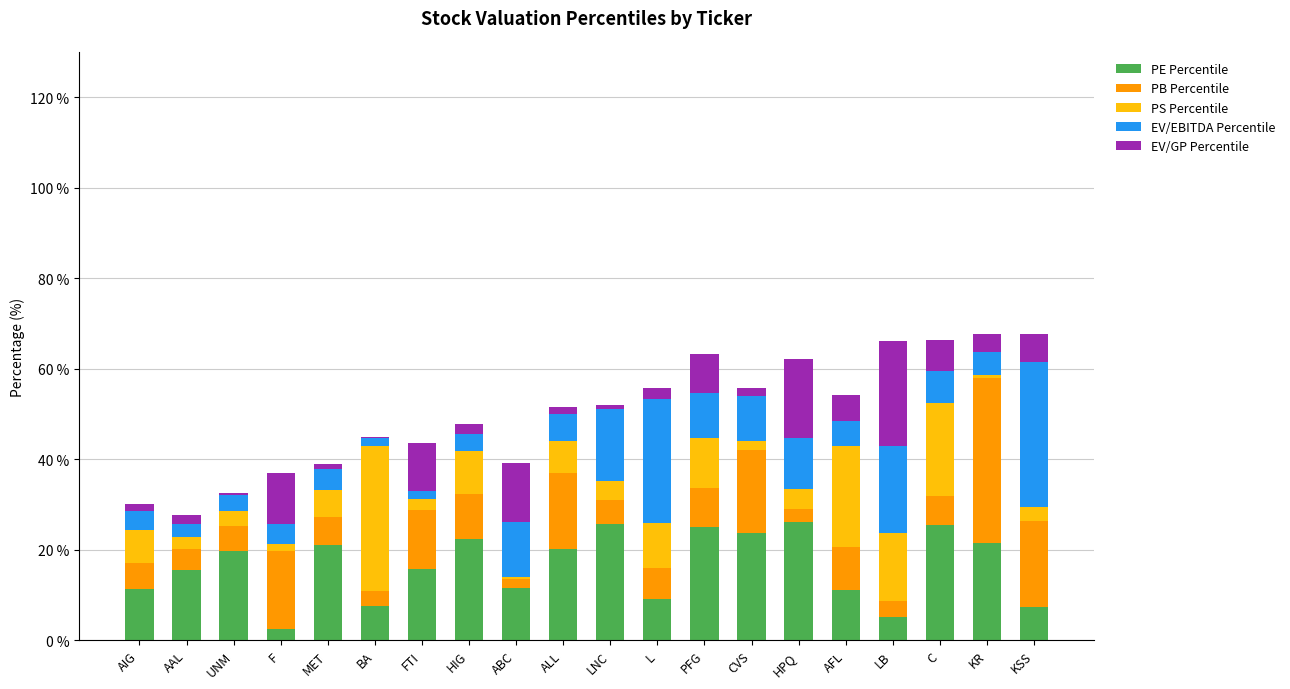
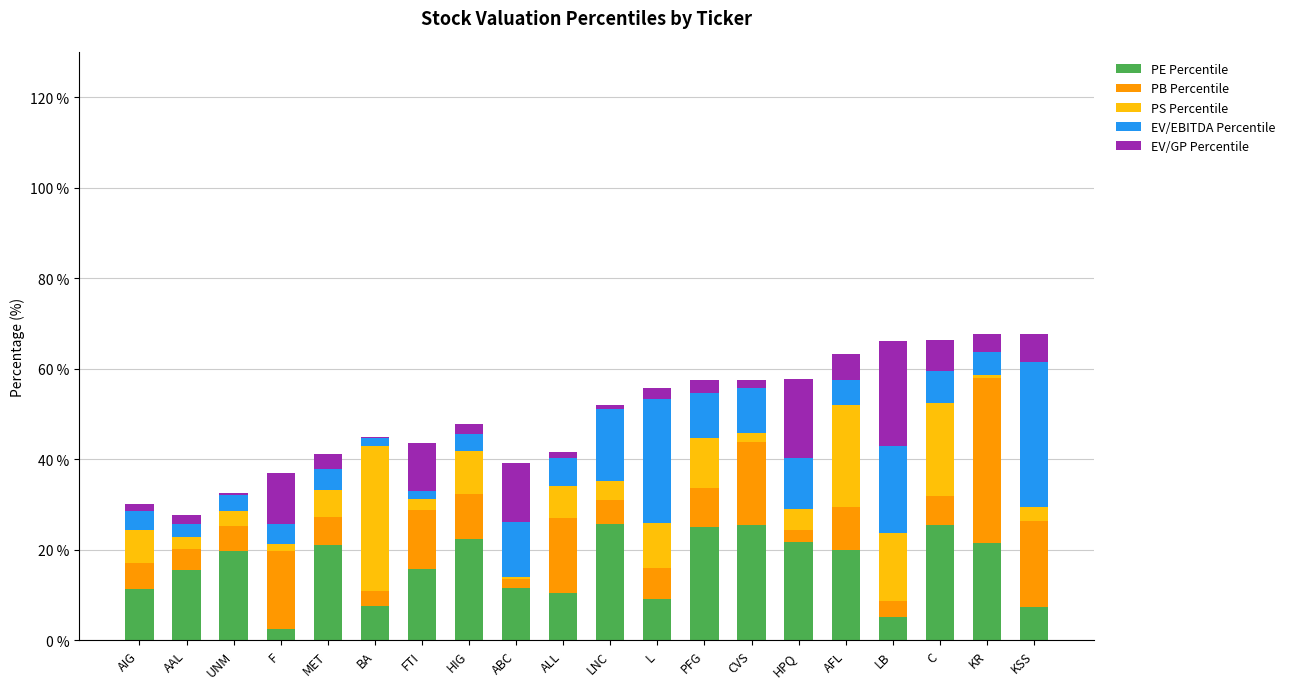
EV/GP Percentile, MET: 1 % -> 3 %
PE Percentile, ALL: 20 % -> 10 %
EV/GP Percentile, PFG: 9 % -> 3 %
PE Percentile, CVS: 24 % -> 26 %
PE Percentile, HPQ: 26 % -> 22 %
PE Percentile, AFL: 11 % -> 20 %
